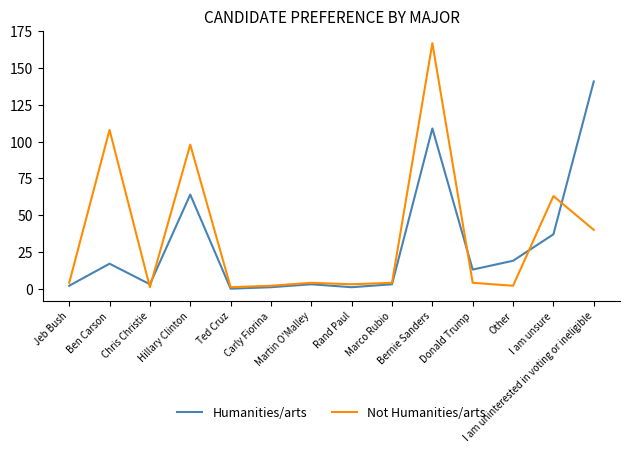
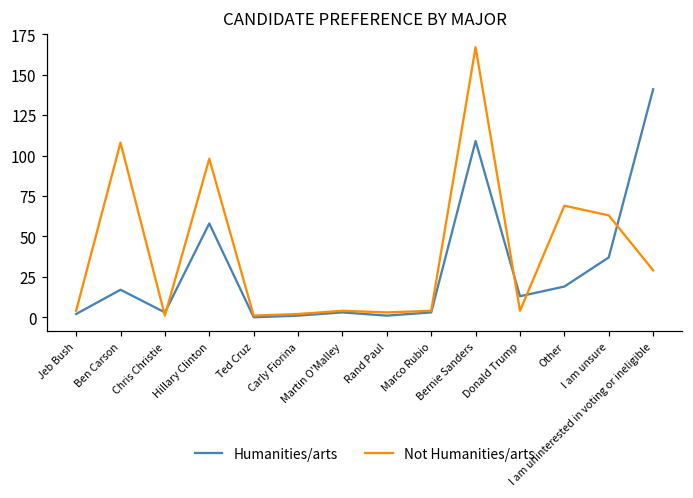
Humanities/arts, Hillary Clinton: 64 -> 58
Not Humanities/arts, Other: 2 -> 69
Not Humanities/arts, I am uninterested in voting or ineligible: 40 -> 29
